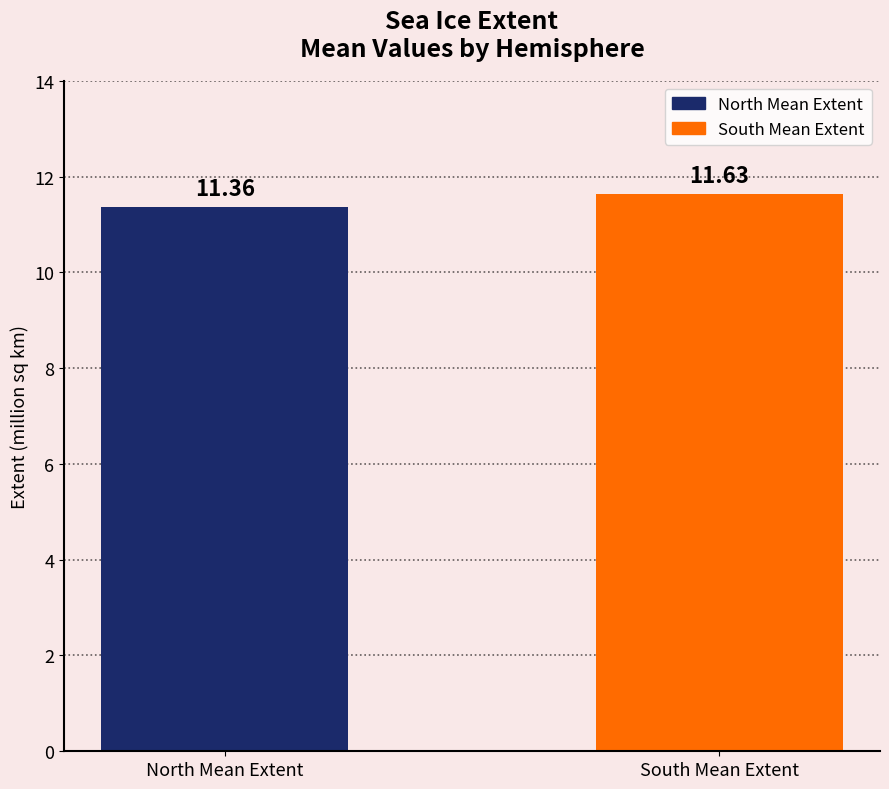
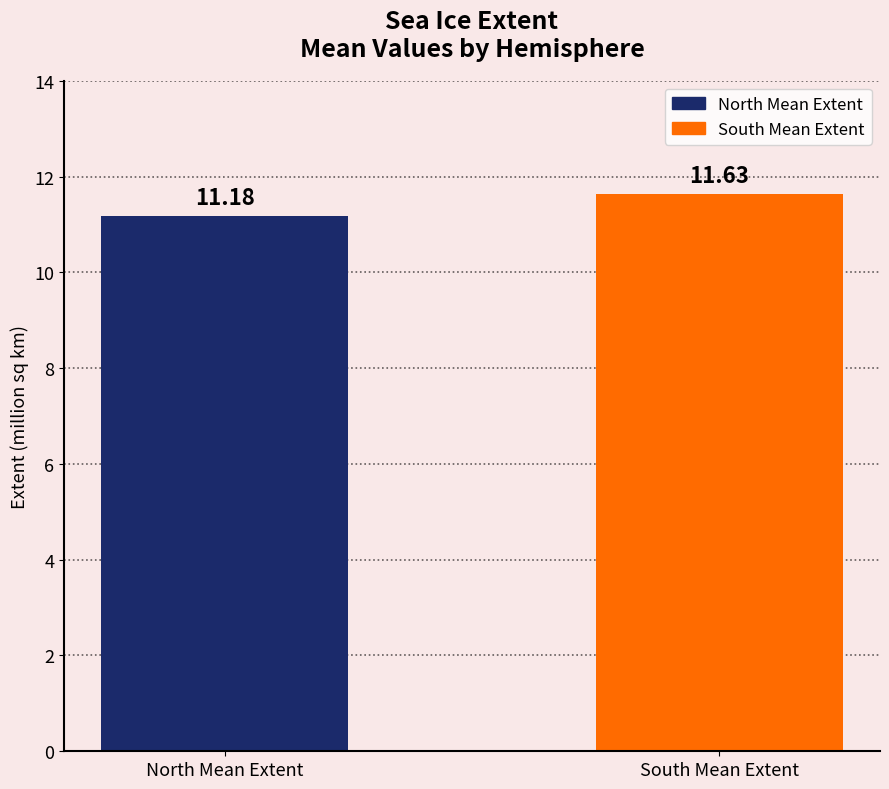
North Mean Extent: 11.36 -> 11.18
